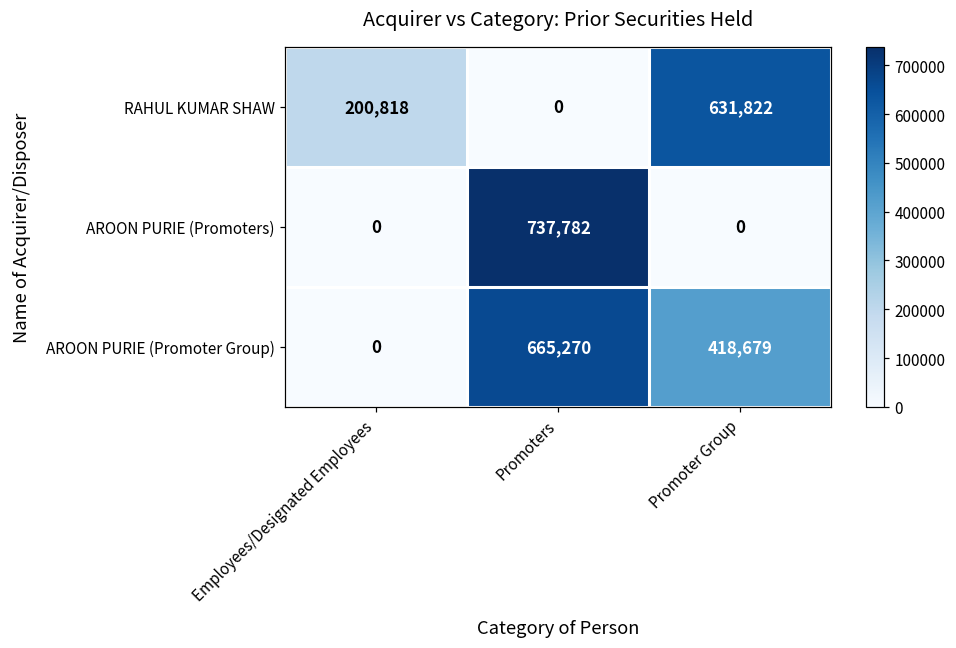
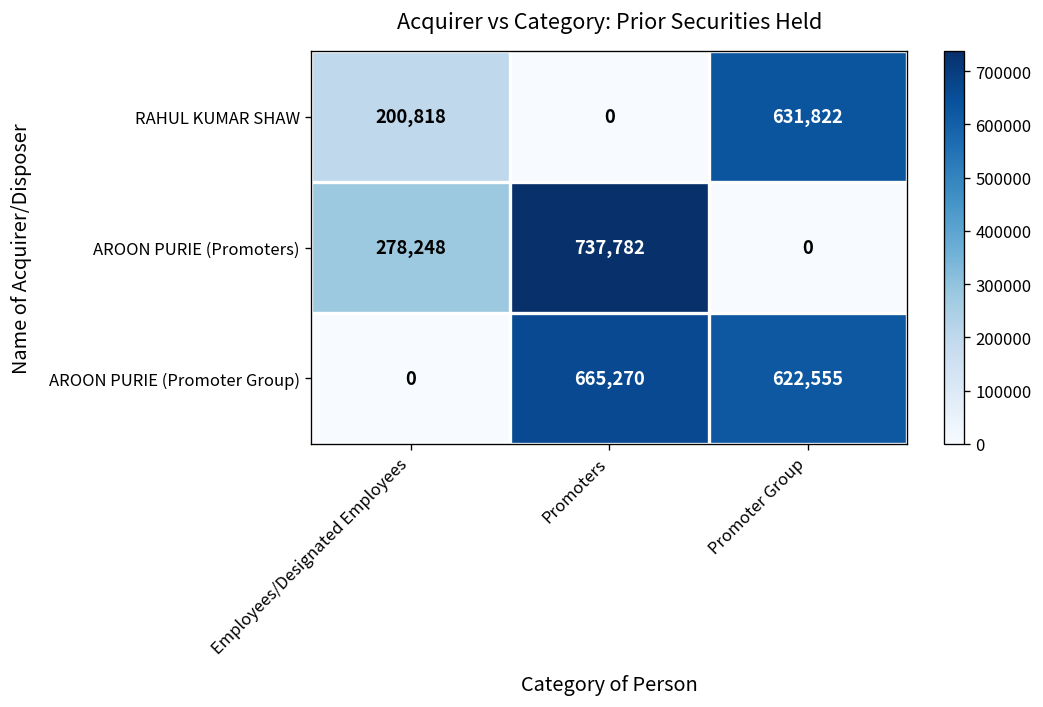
AROON PURIE (Promoters), Employees/Designated Employees: 0 -> 278,248
AROON PURIE (Promoter Group), Promoter Group: 418,679 -> 622,555
